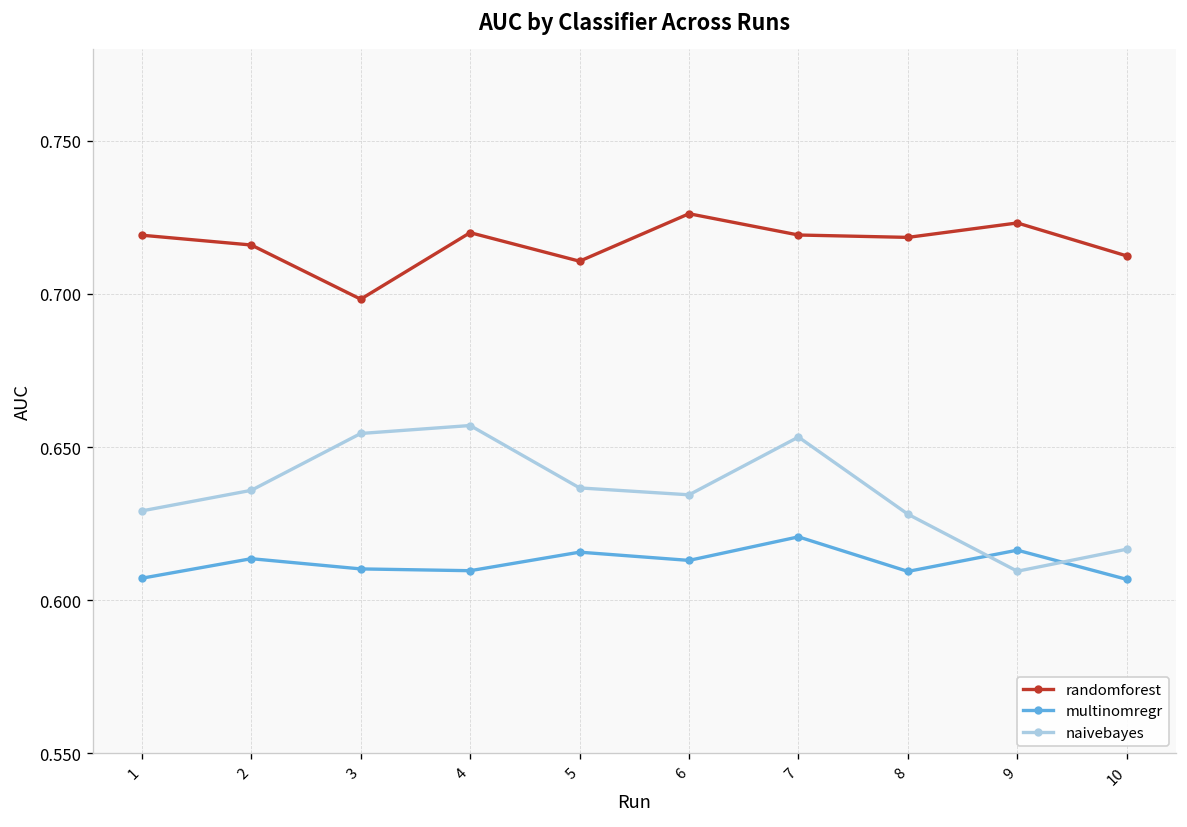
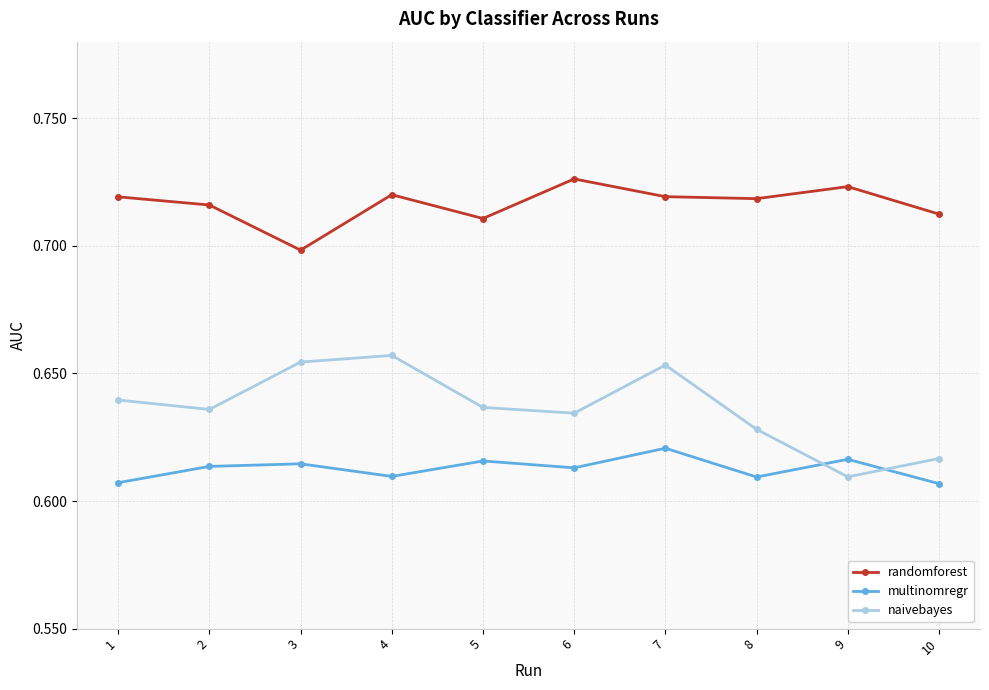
naivebayes, 1: 0.629 -> 0.640
multinomregr, 3: 0.610 -> 0.615
